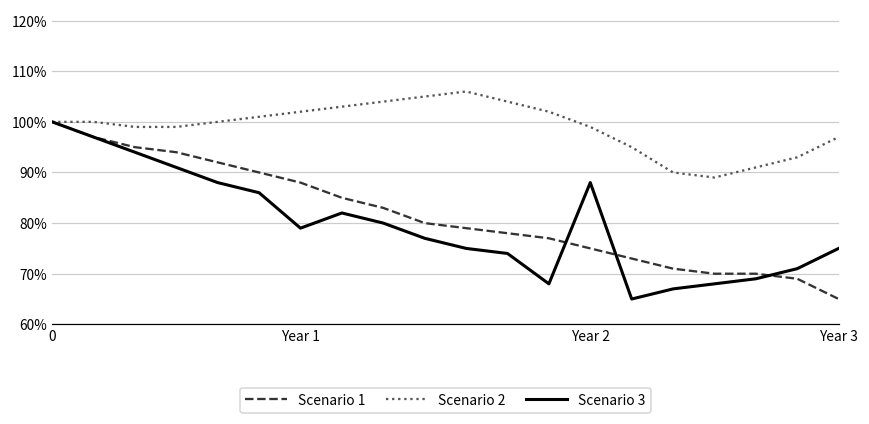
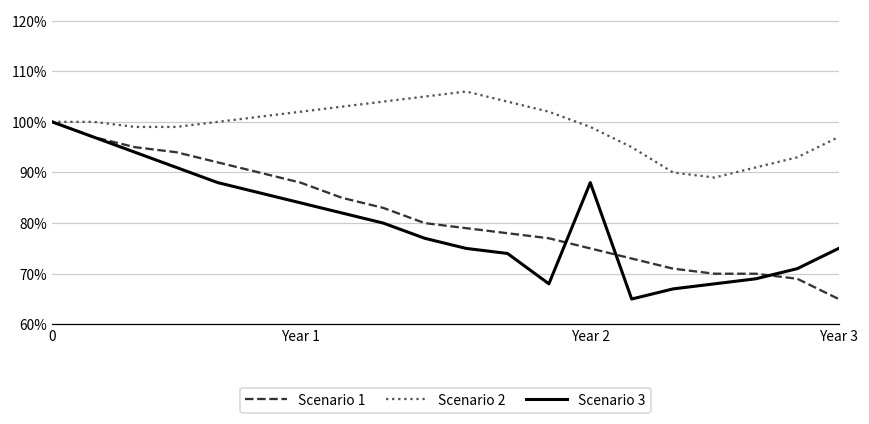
Scenario 3, Year 1: 79% -> 84%
